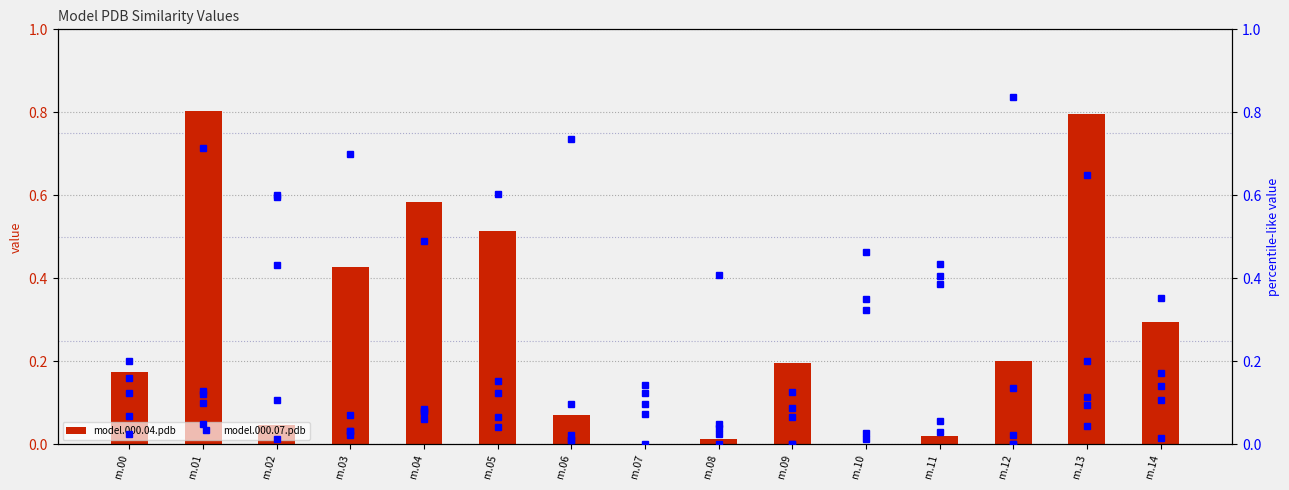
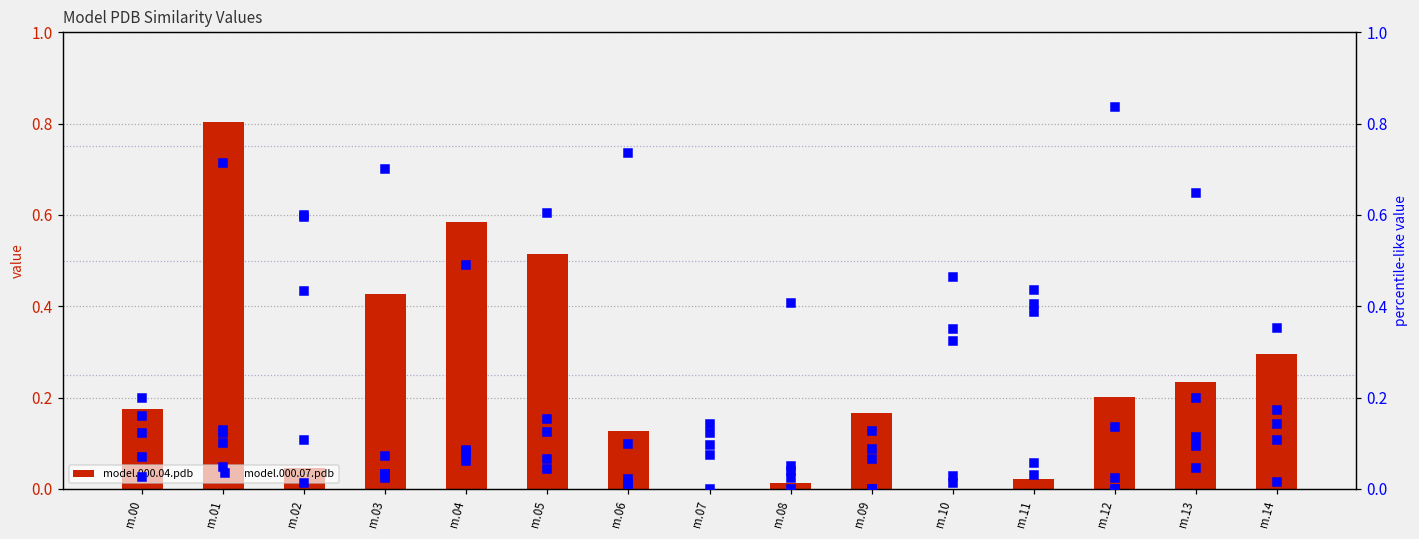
model.000.04.pdb, m.06: 0.07 -> 0.13
model.000.04.pdb, m.09: 0.20 -> 0.17
model.000.04.pdb, m.13: 0.80 -> 0.23
